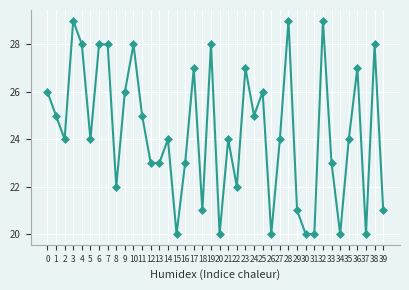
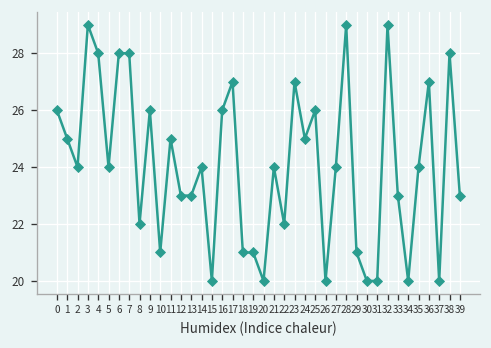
10: 28 -> 21
16: 23 -> 26
19: 28 -> 21
39: 21 -> 23
